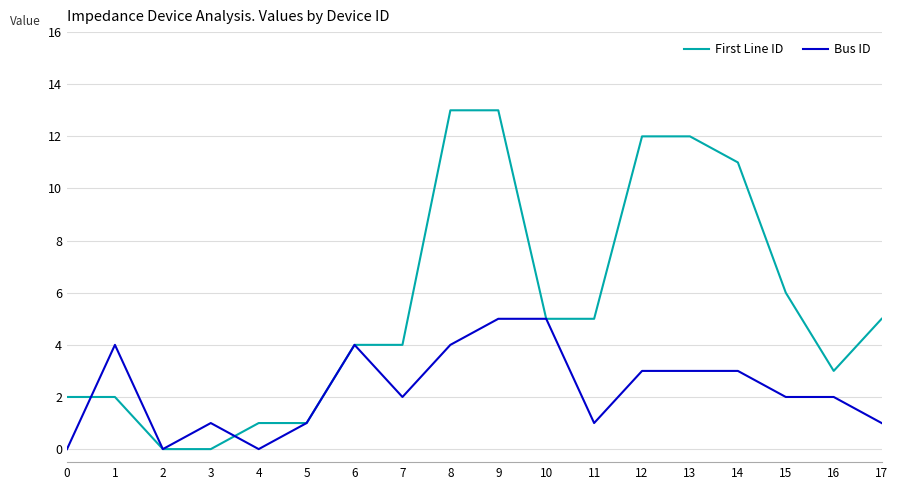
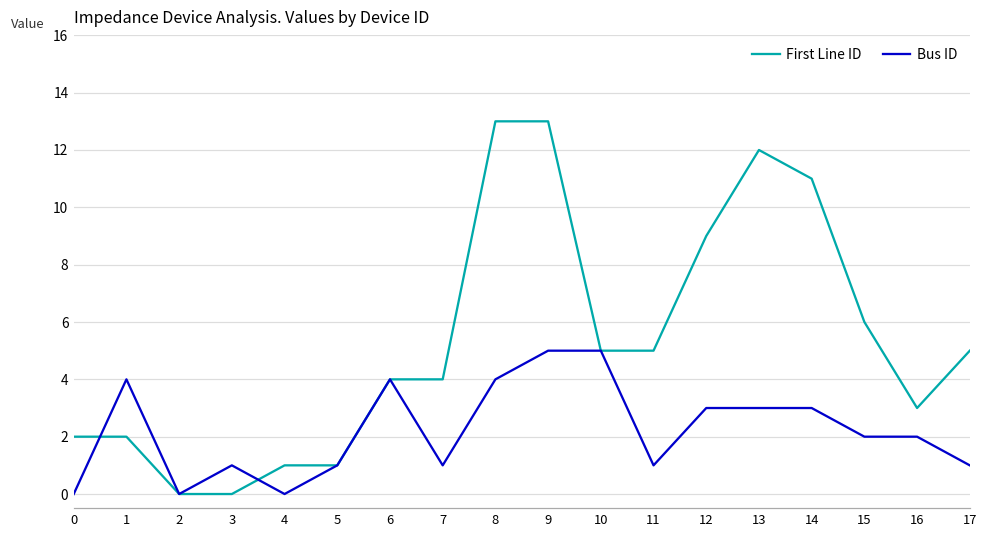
Bus ID, 7: 2 -> 1
First Line ID, 12: 12 -> 9
